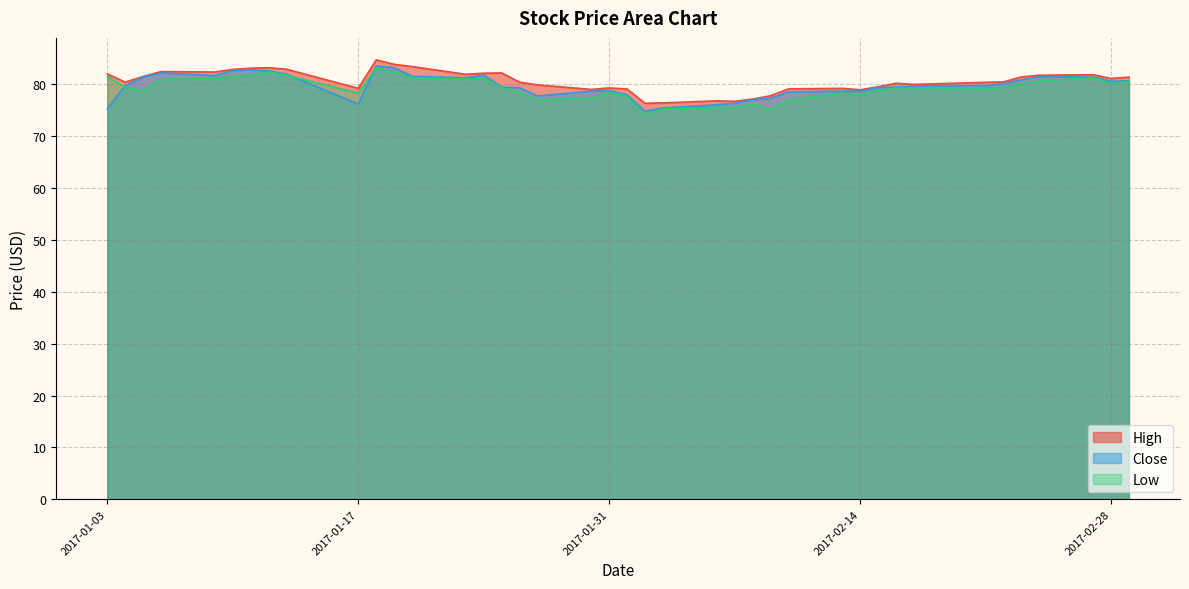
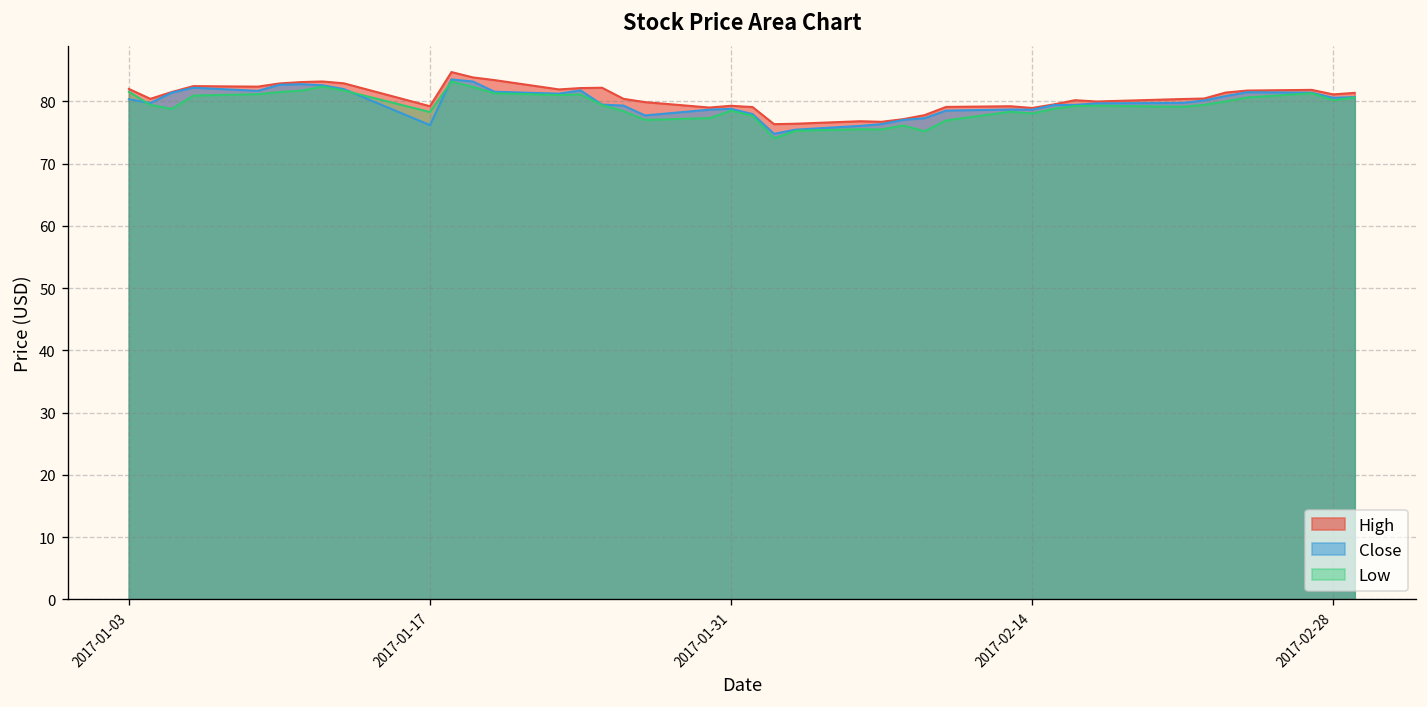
Close, 2017-01-03: 75 -> 80
